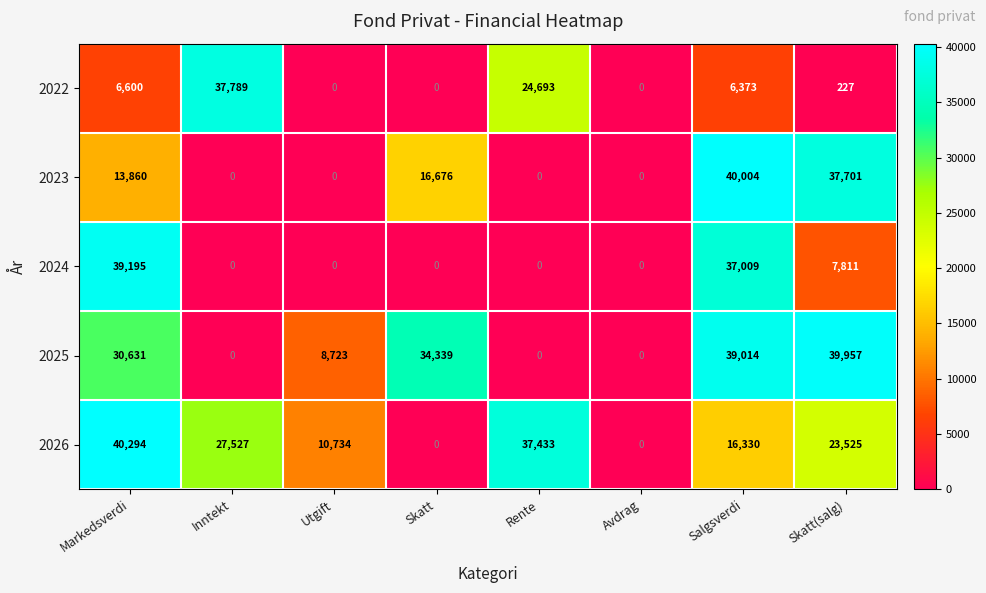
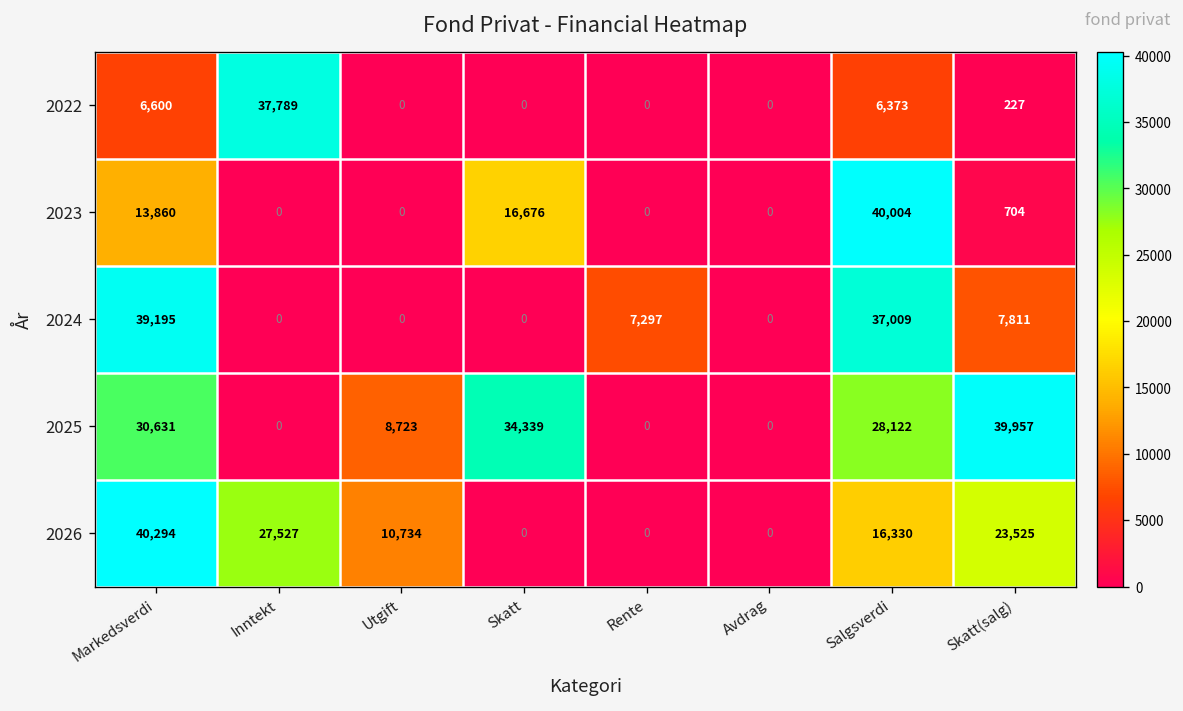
2022, Rente: 24,693 -> 0
2023, Skatt(salg): 37,701 -> 704
2024, Rente: 0 -> 7,297
2025, Salgsverdi: 39,014 -> 28,122
2026, Rente: 37,433 -> 0
